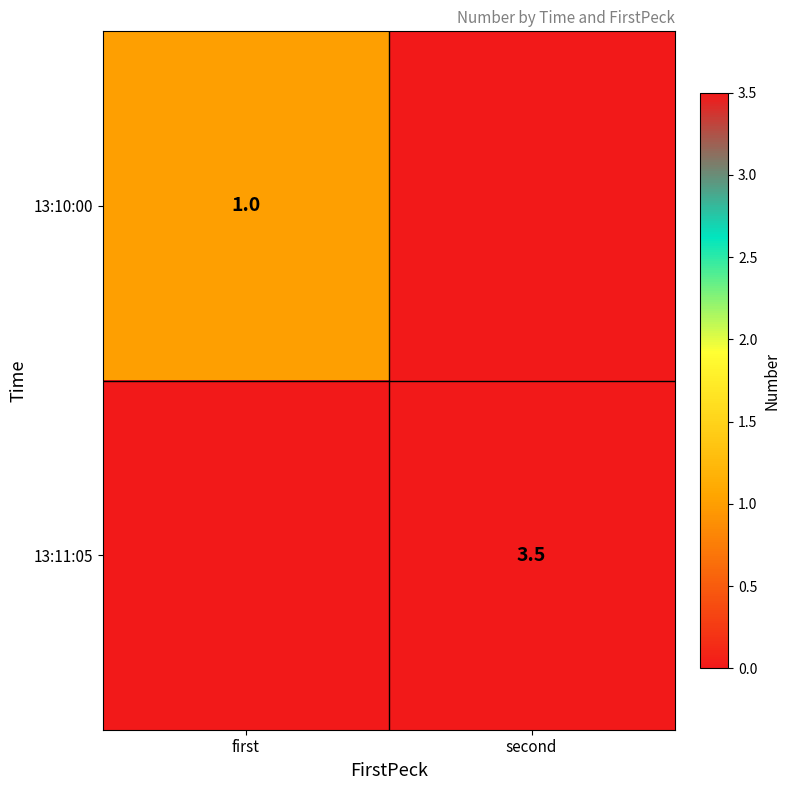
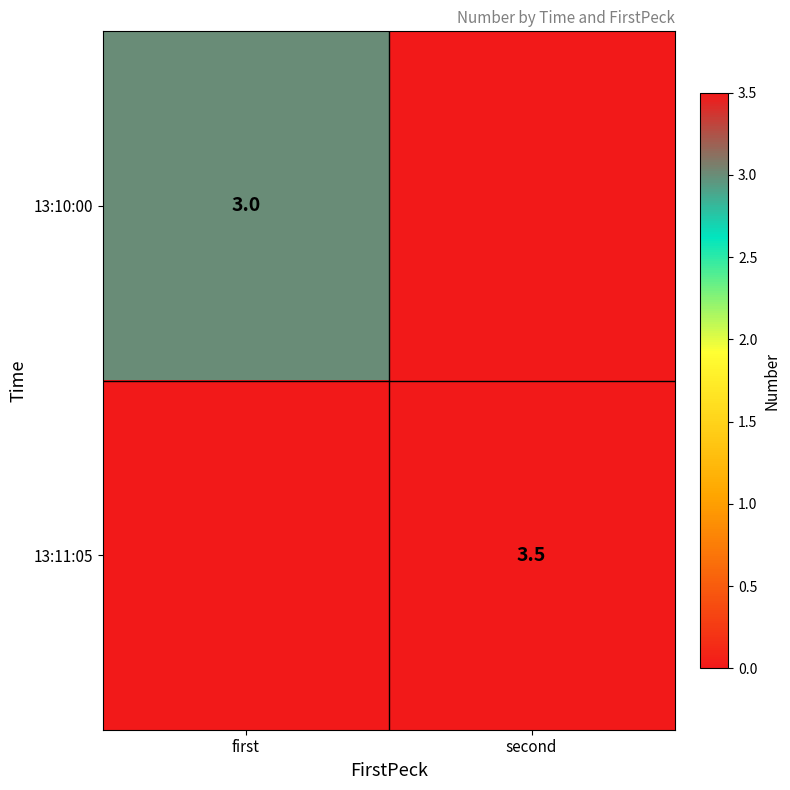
13:10:00, first: 1.0 -> 3.0
